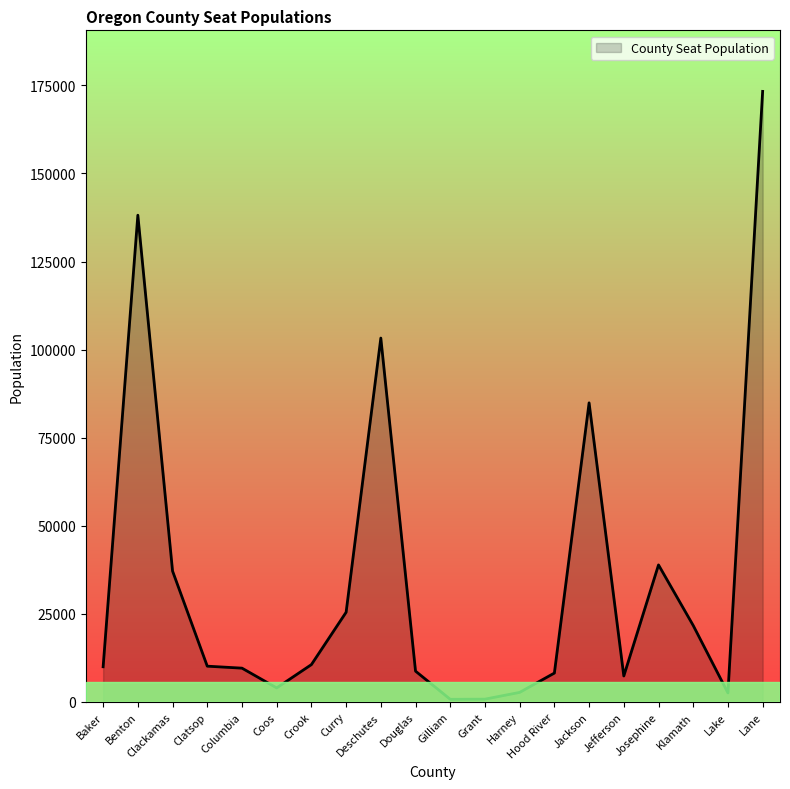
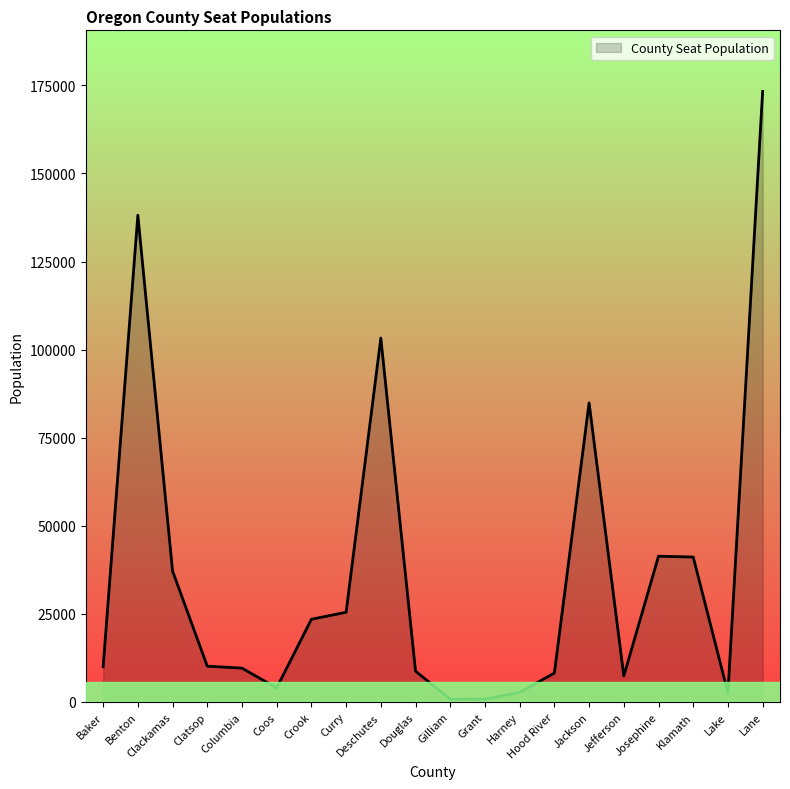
Crook: 11000 -> 23000
Josephine: 39000 -> 41000
Klamath: 22000 -> 41000
